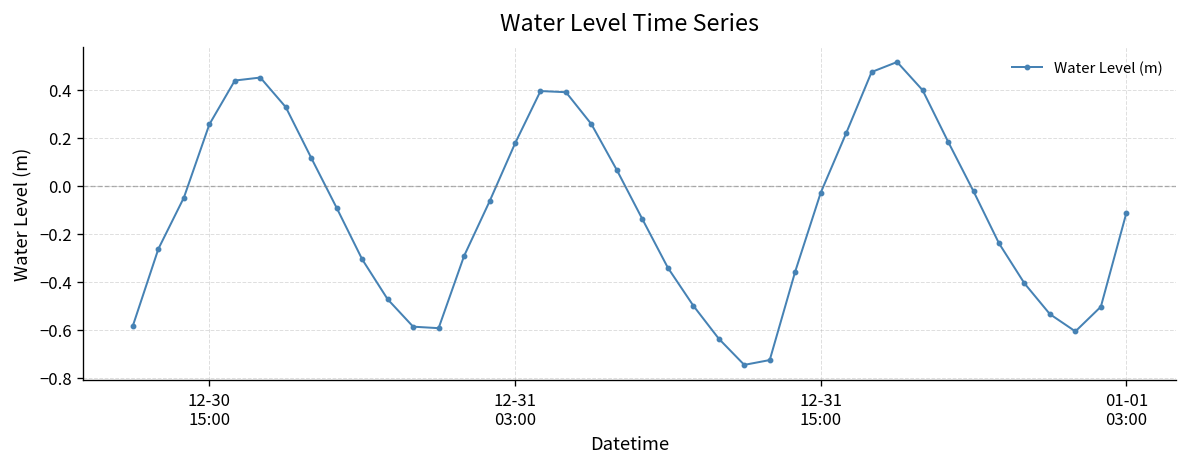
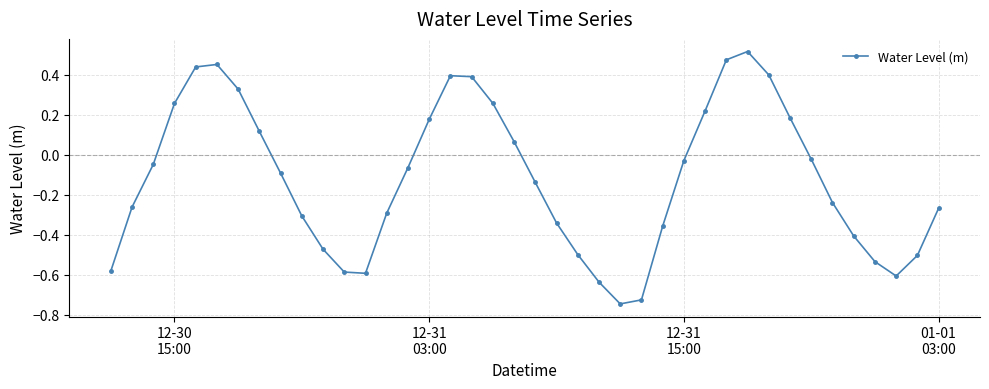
01-01 03:00: -0.11 -> -0.27
